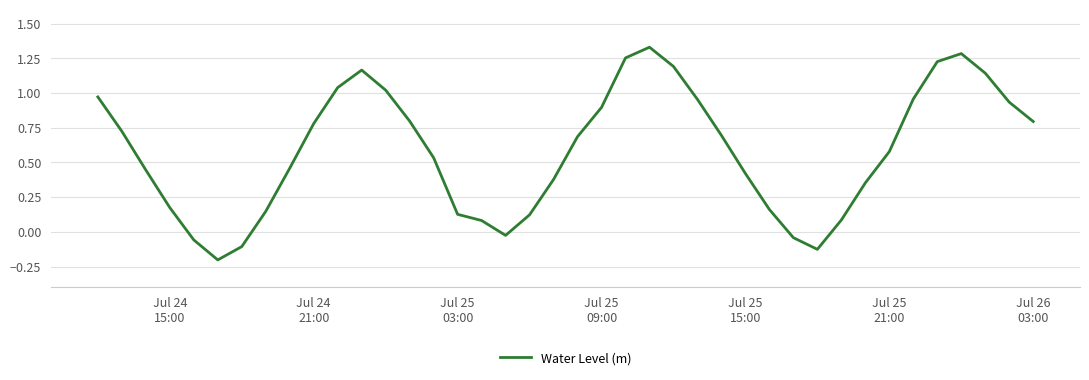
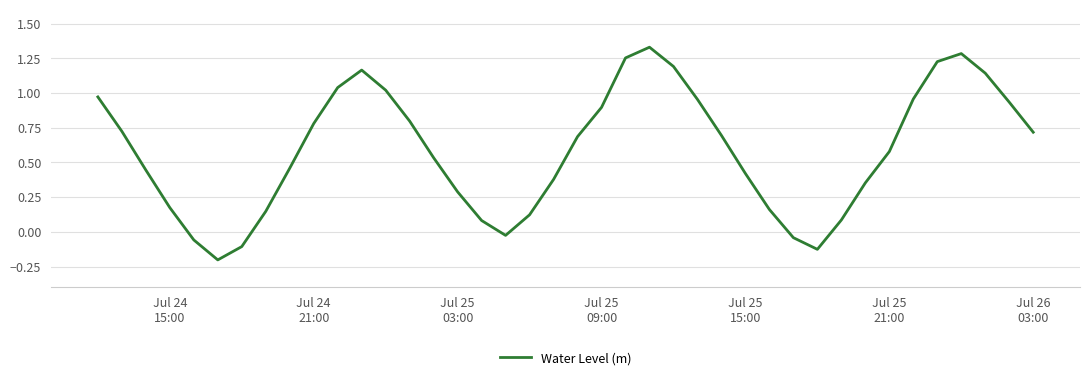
Jul 25 03:00: 0.13 -> 0.29
Jul 26 03:00: 0.79 -> 0.72
